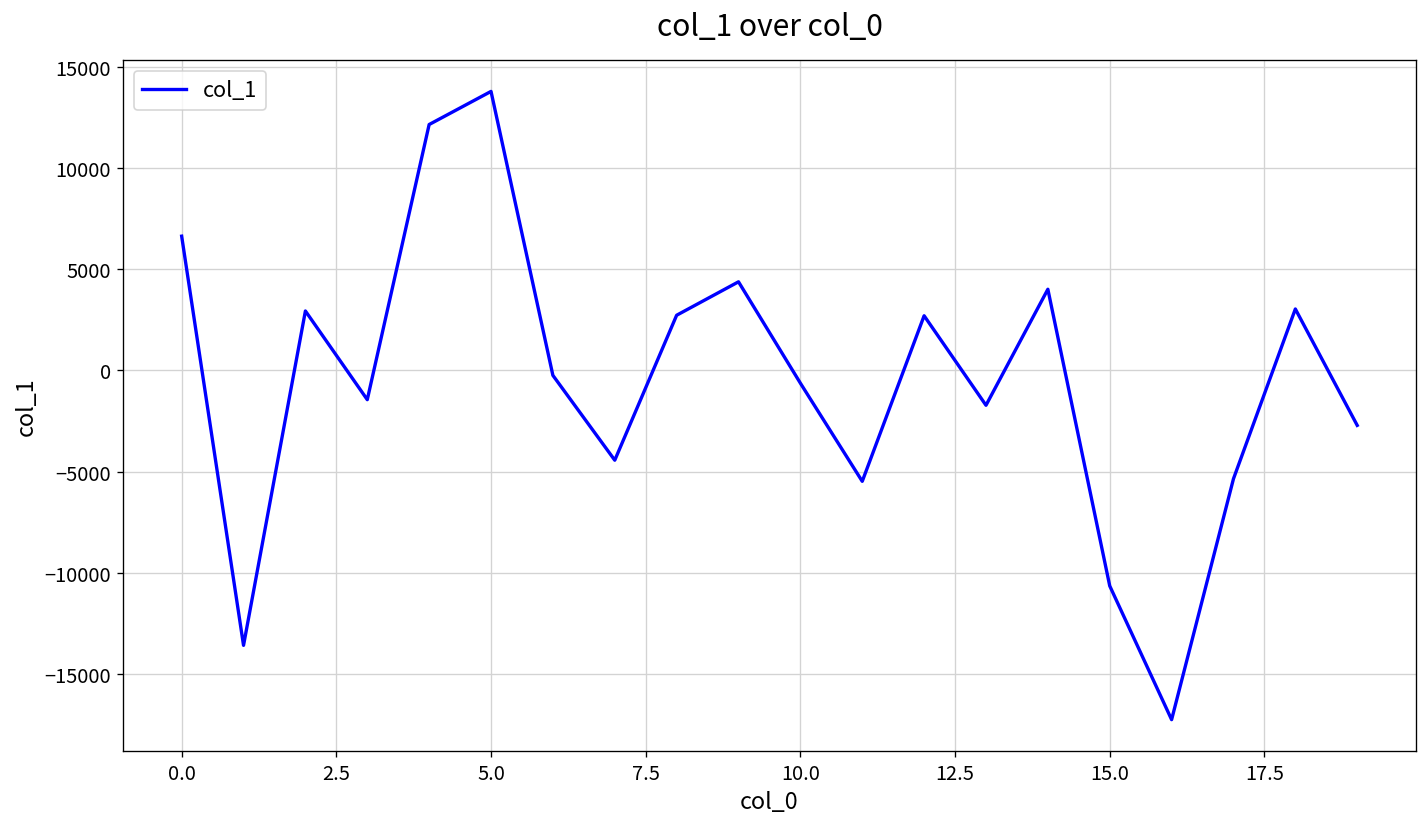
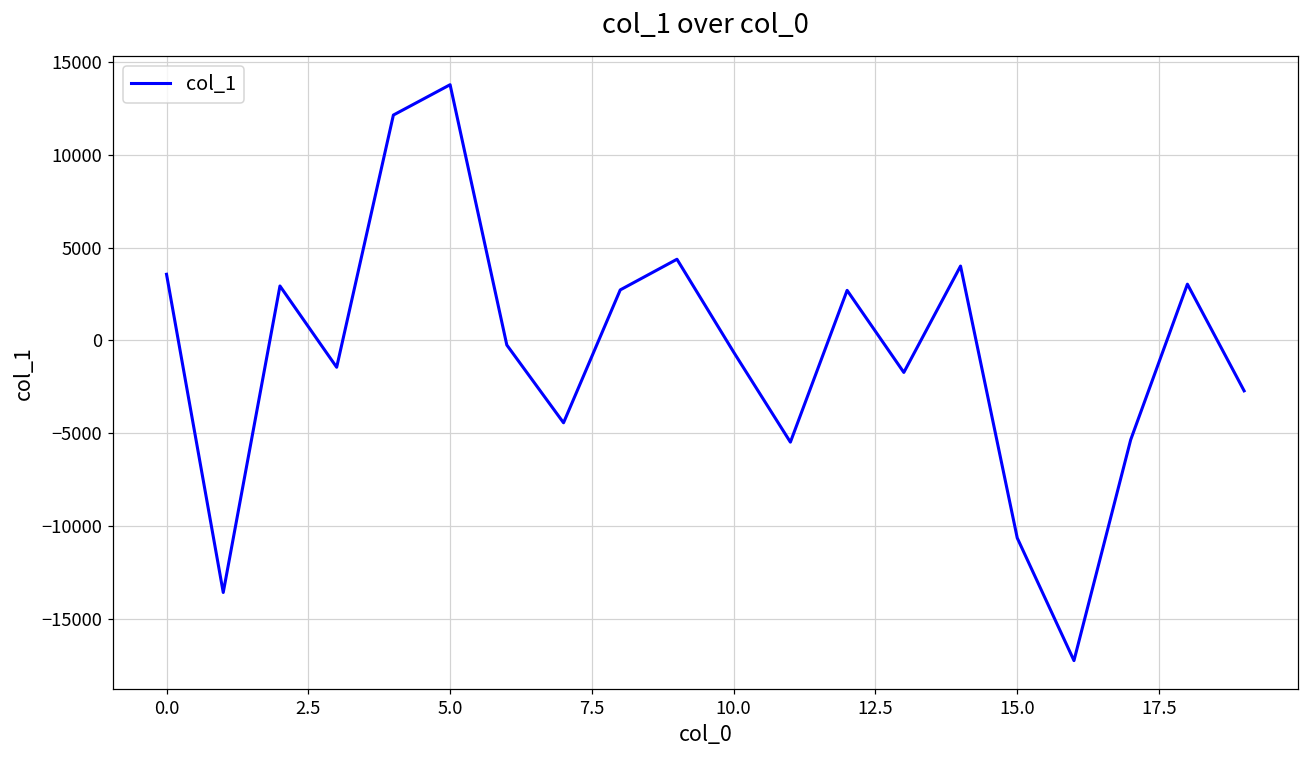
0.0: 6600 -> 3600
